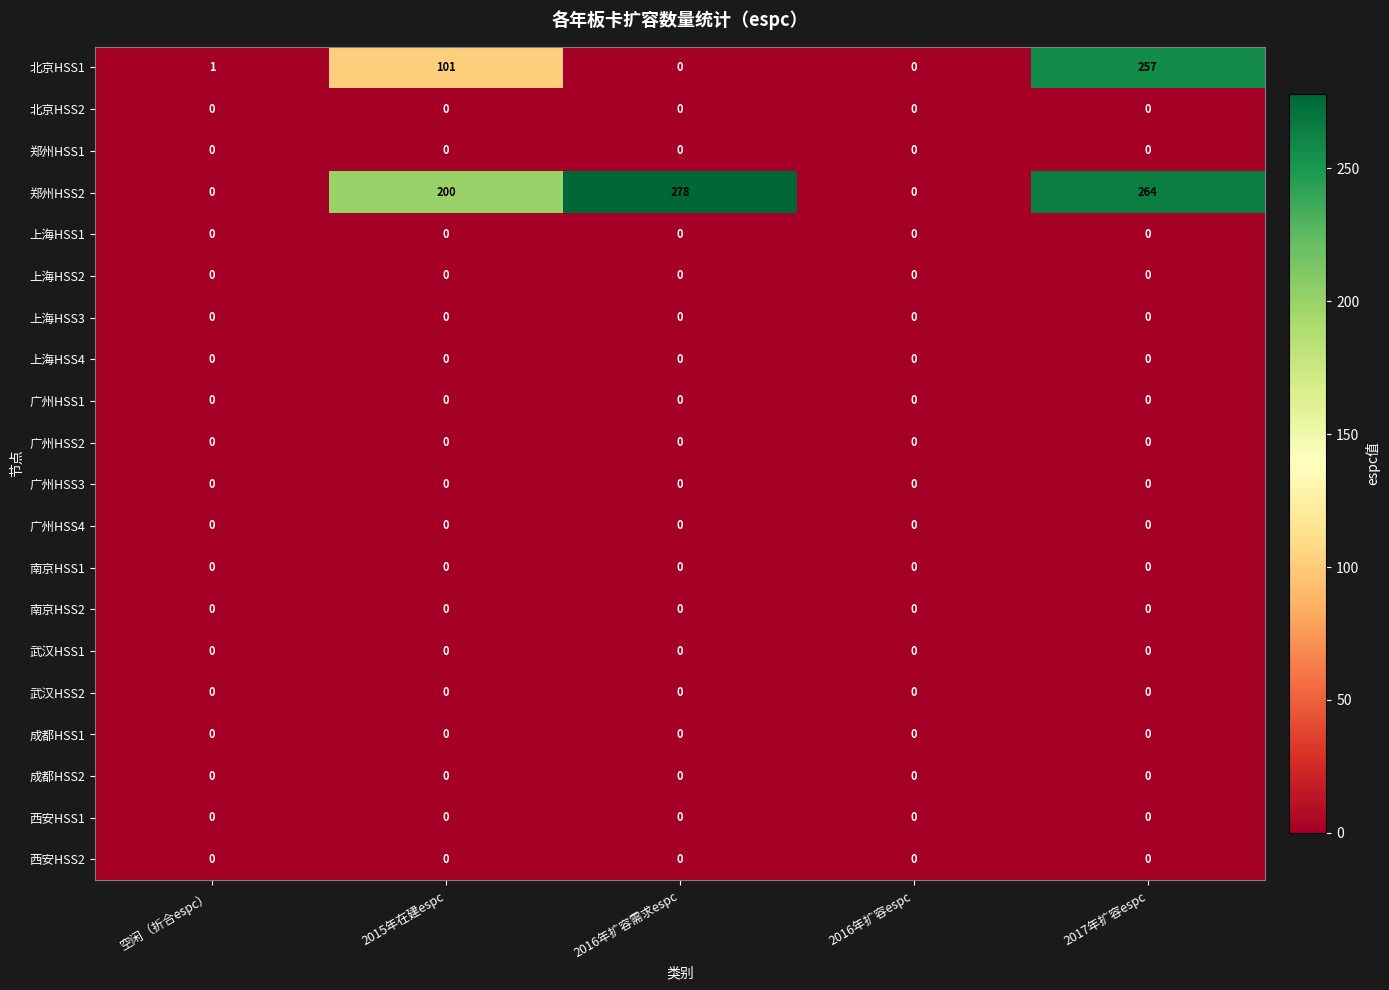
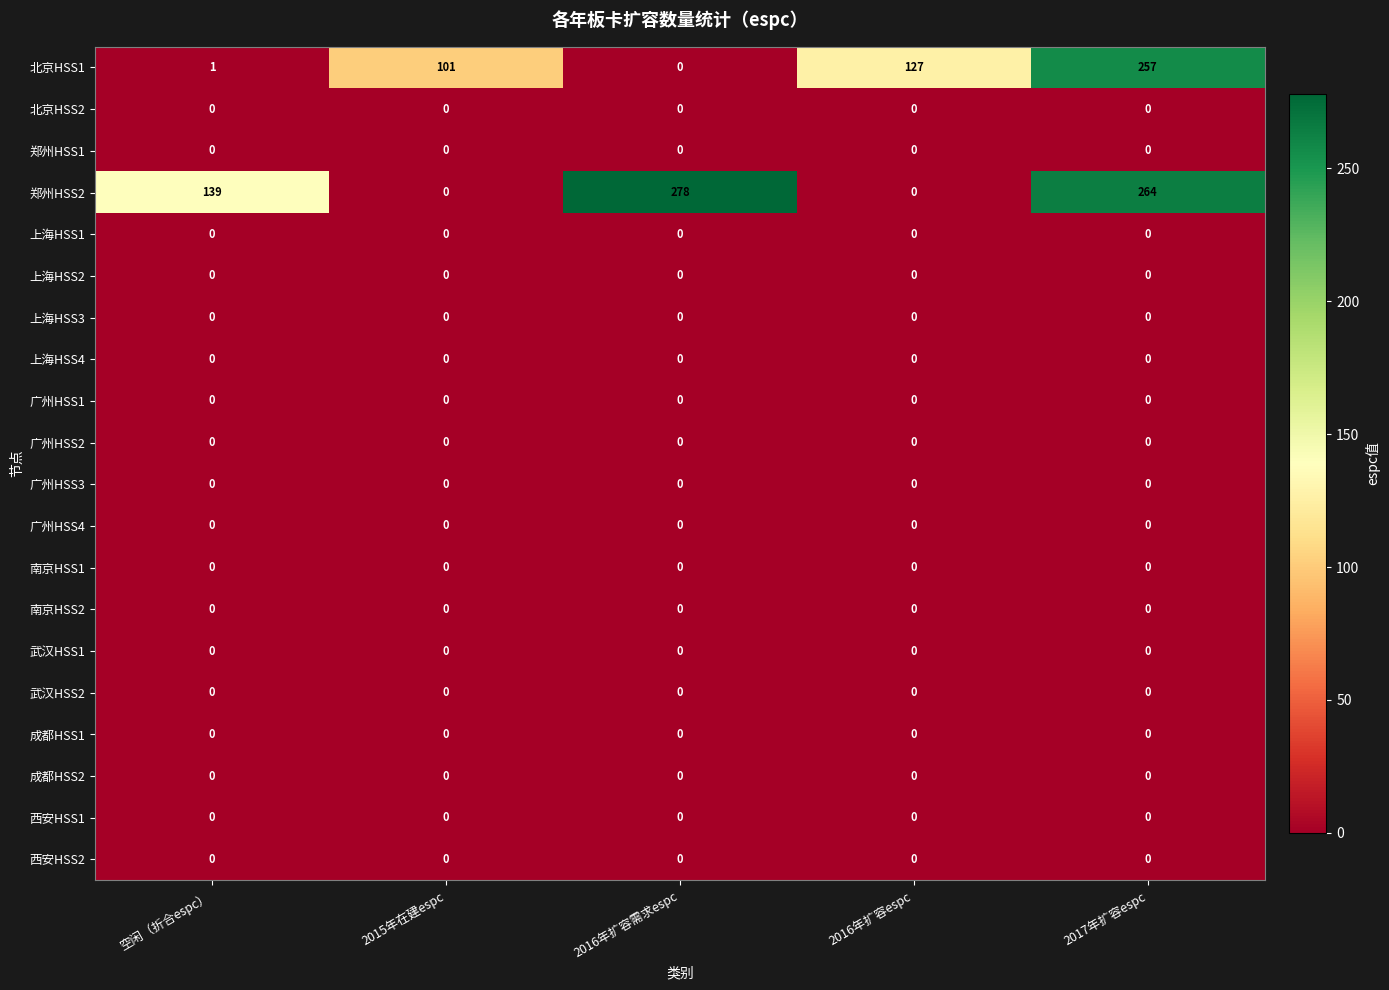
北京HSS1, 2016年扩容espc: 0 -> 127
郑州HSS2, 空闲（折合espc）: 0 -> 139
郑州HSS2, 2015年在建espc: 200 -> 0
